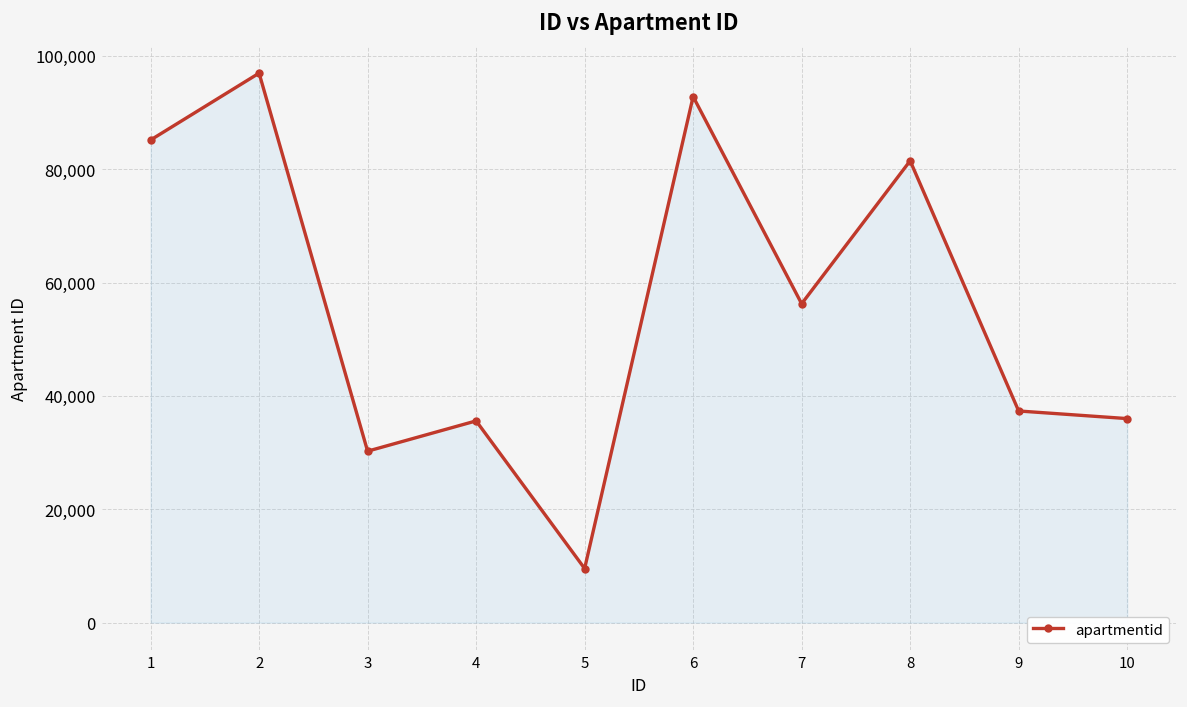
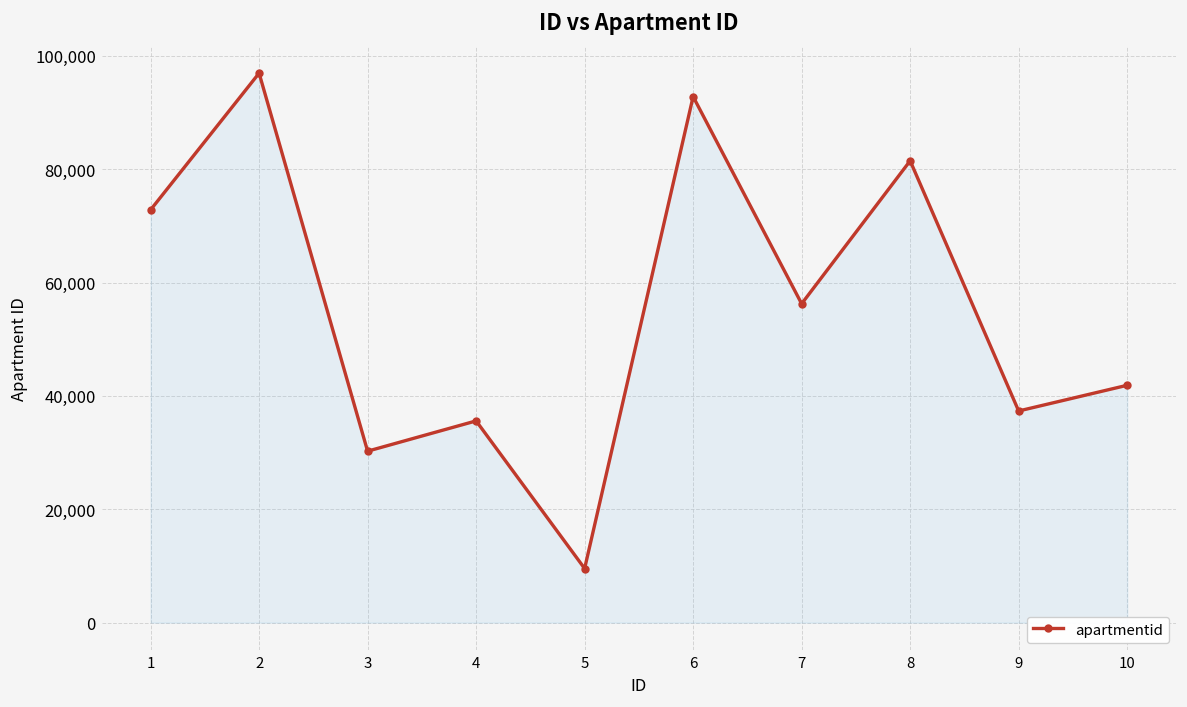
1: 85,000 -> 73,000
10: 36,000 -> 42,000
